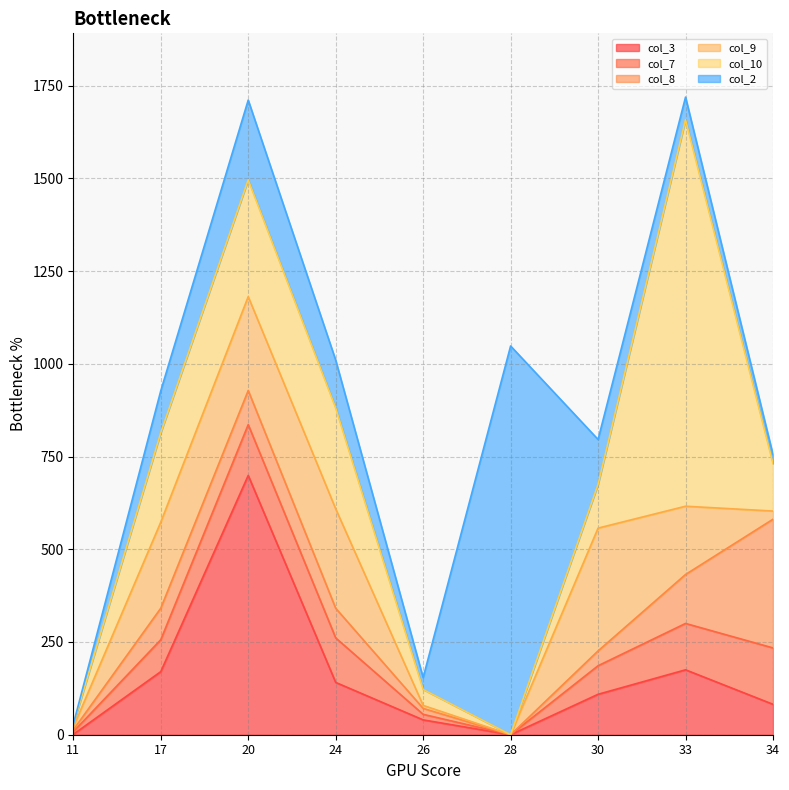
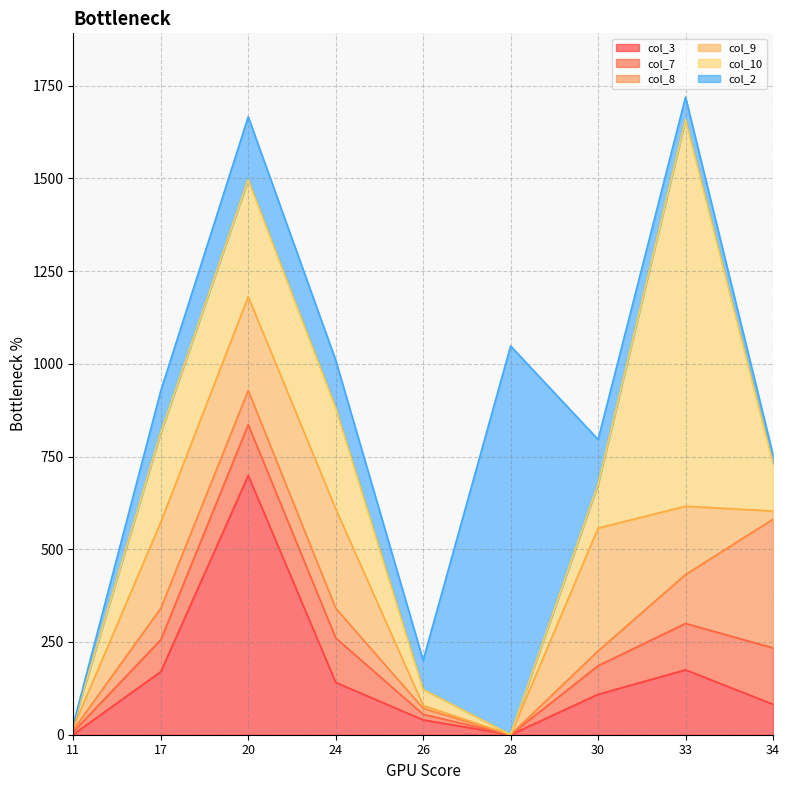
col_2, 20: 220 -> 170
col_2, 26: 30 -> 80
